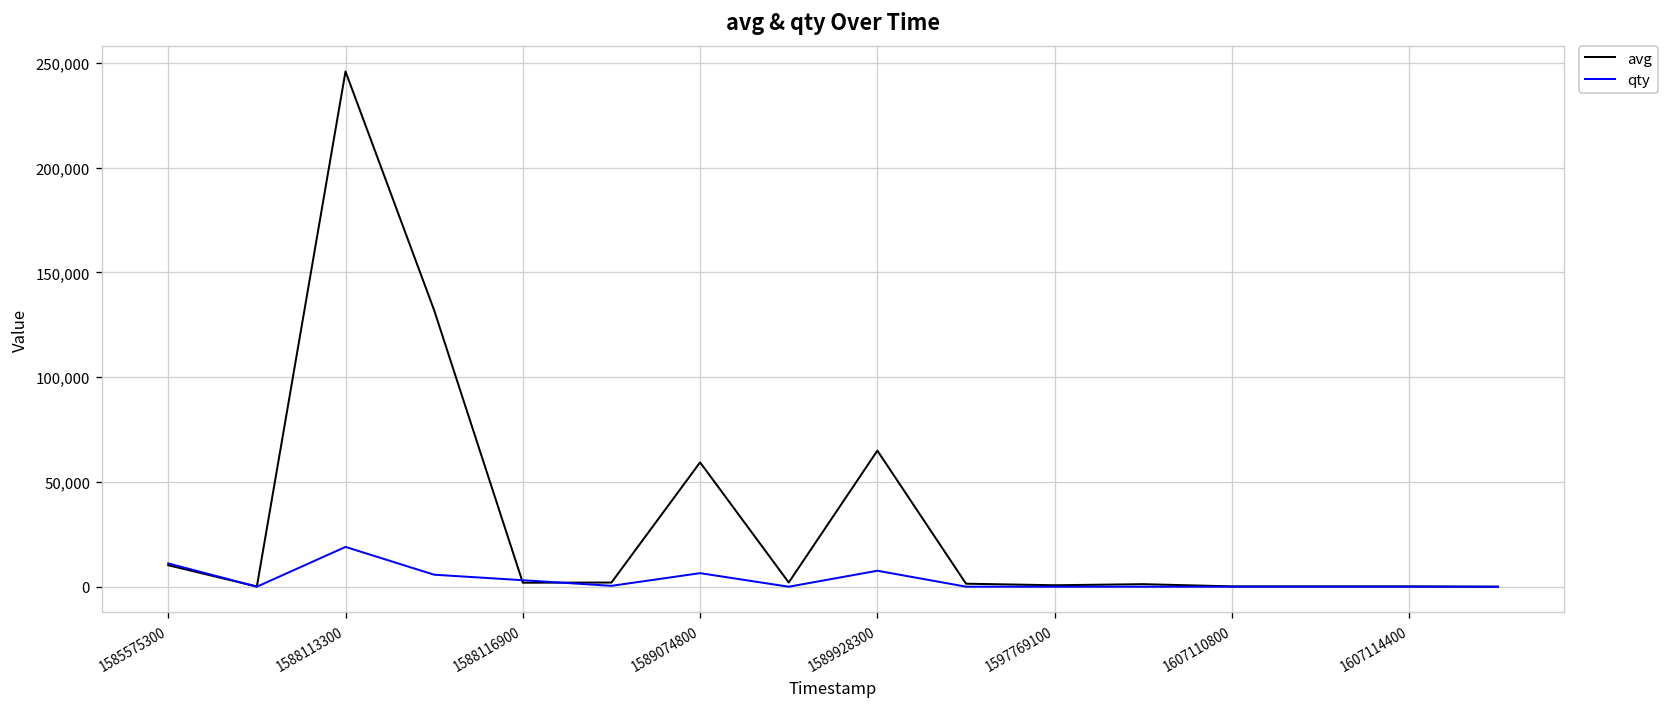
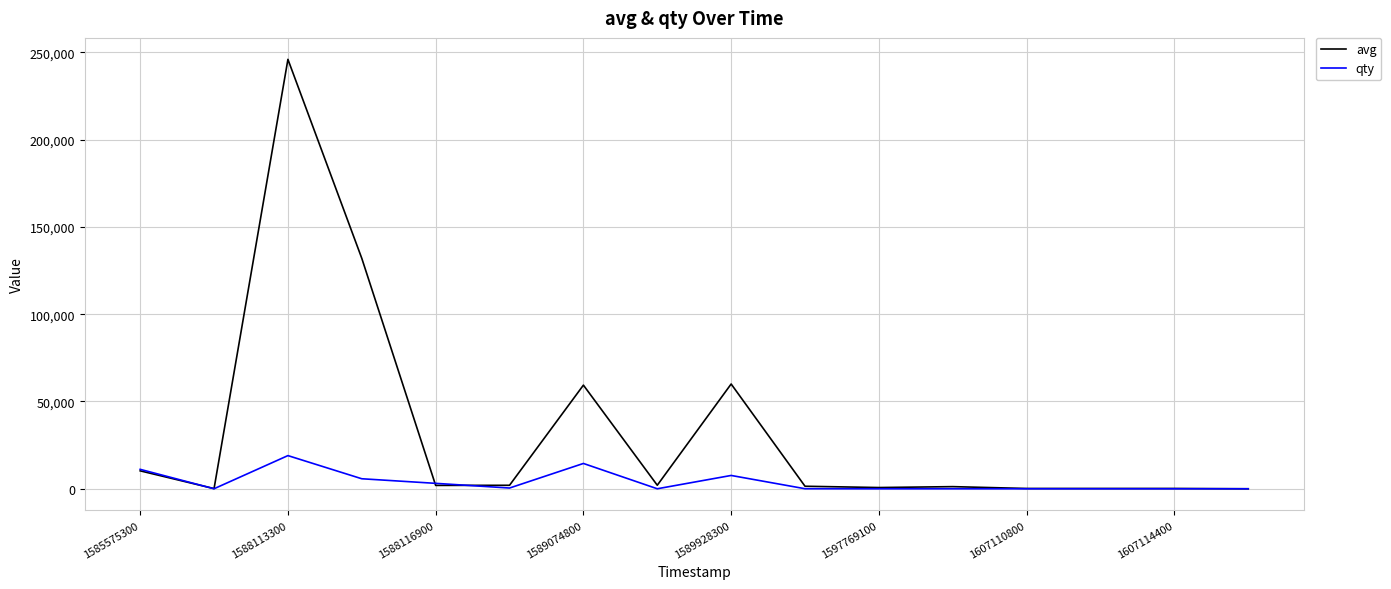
qty, 1589074800: 6,000 -> 15,000
avg, 1589928300: 65,000 -> 60,000
